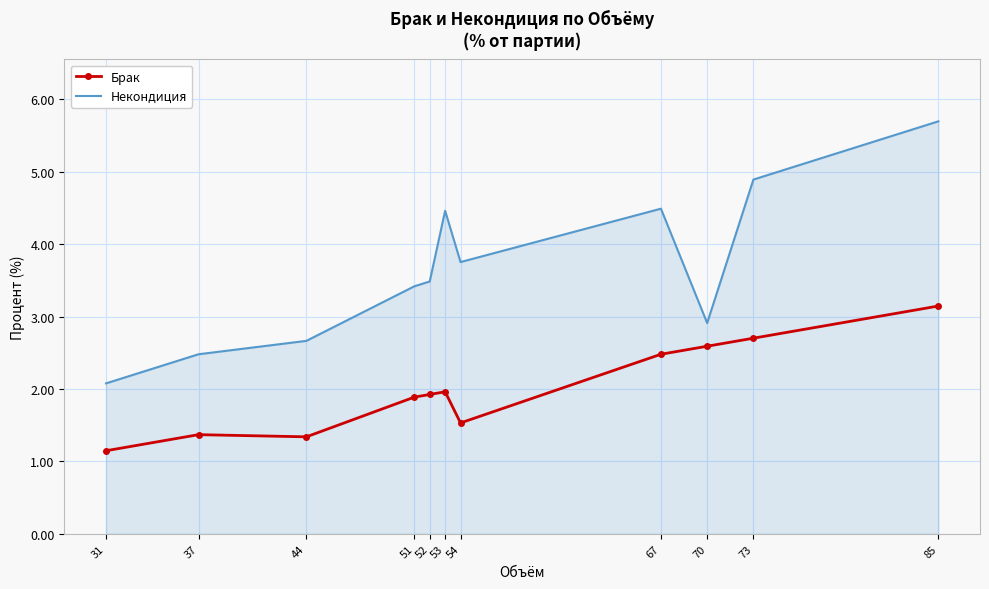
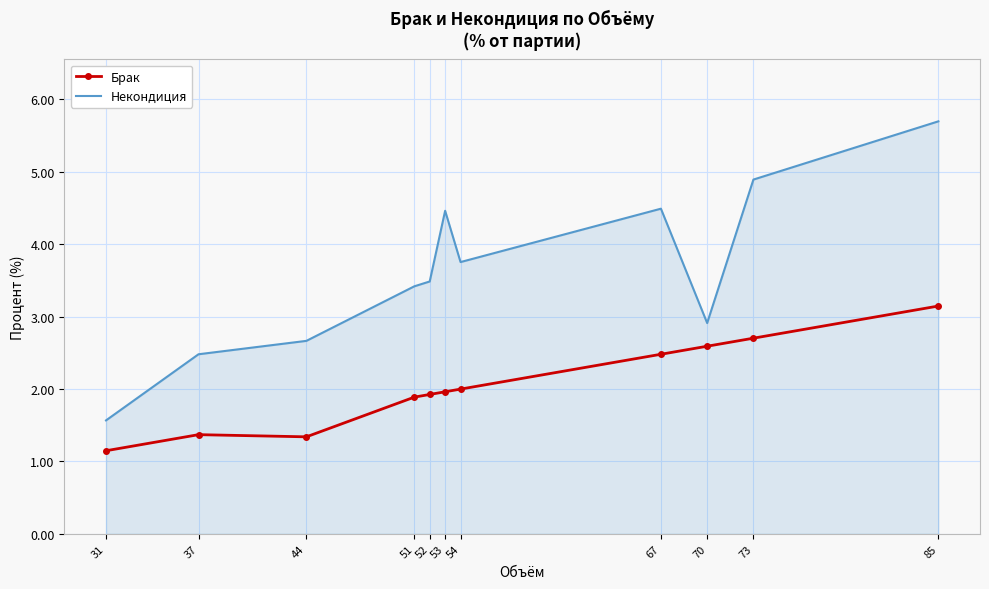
Некондиция, 31: 2.1 -> 1.6
Брак, 54: 1.5 -> 2.0
